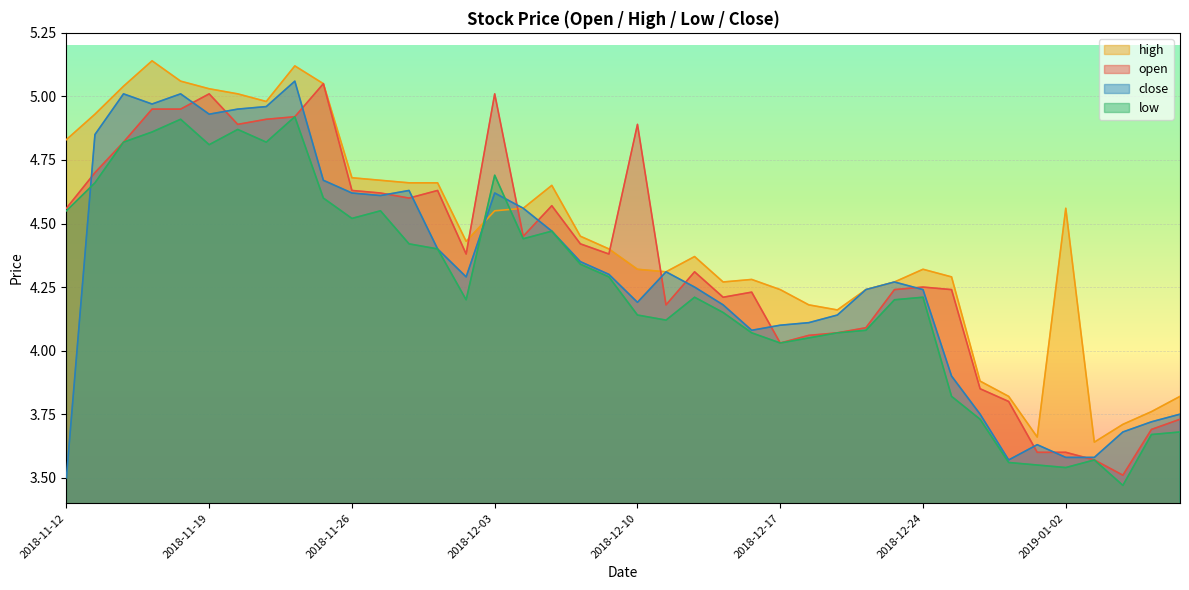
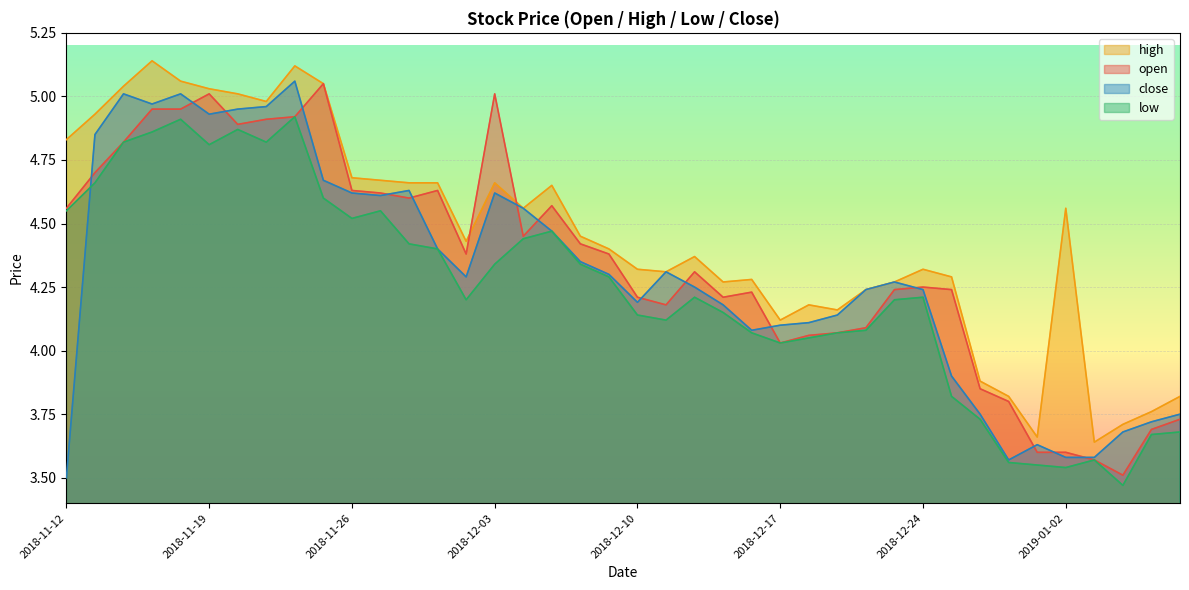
high, 2018-12-03: 4.55 -> 4.66
low, 2018-12-03: 4.69 -> 4.34
open, 2018-12-10: 4.89 -> 4.21
high, 2018-12-17: 4.24 -> 4.12
